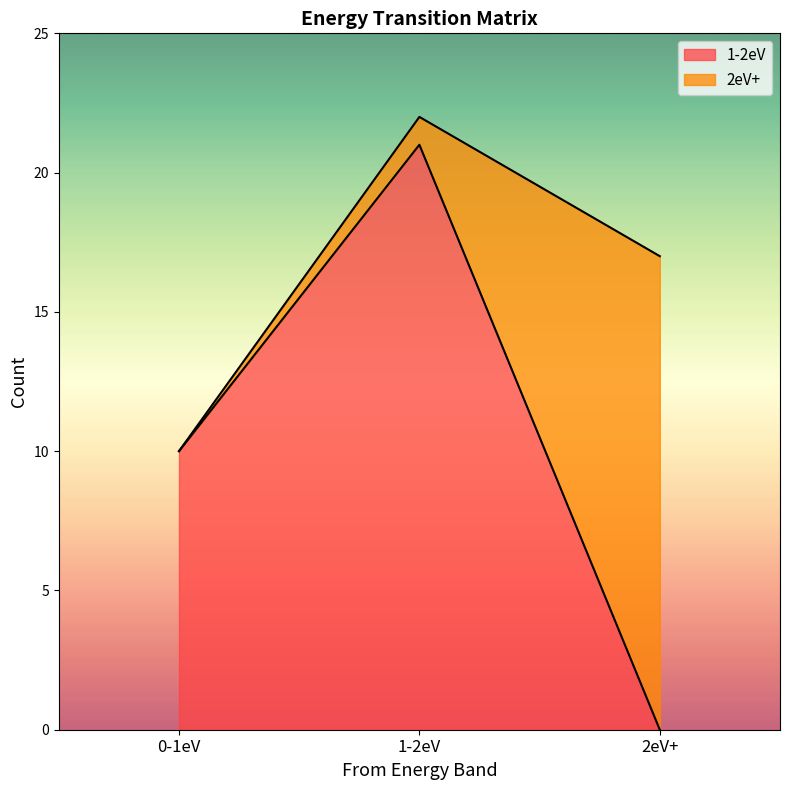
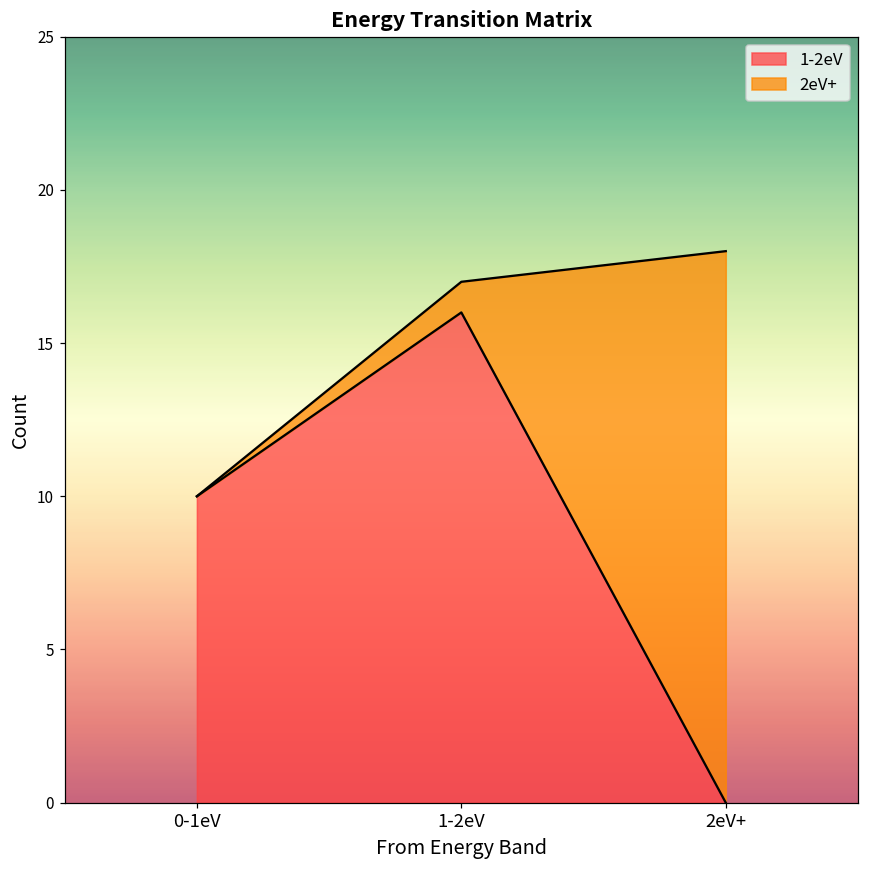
1-2eV, 1-2eV: 21 -> 16
2eV+, 2eV+: 17 -> 18
